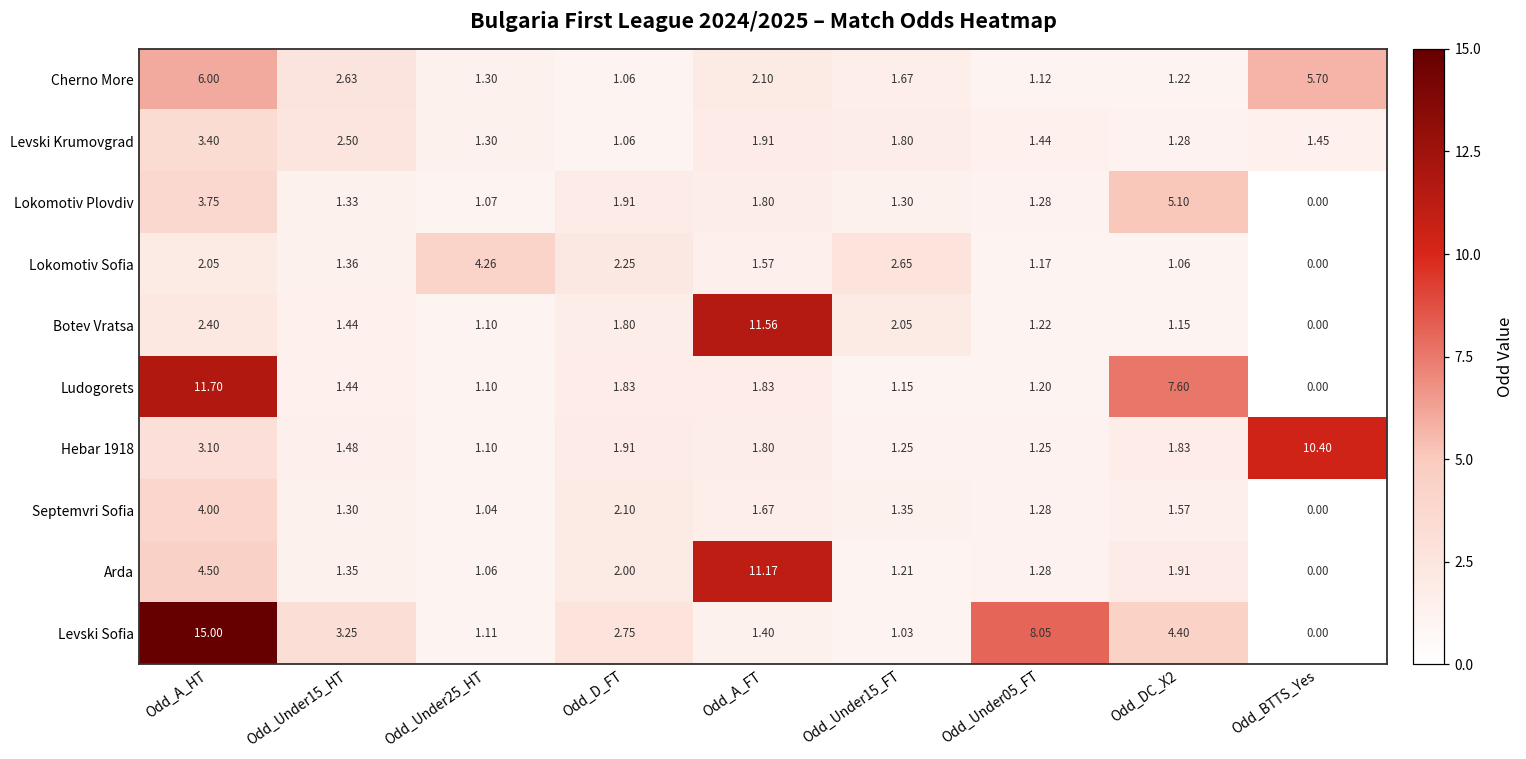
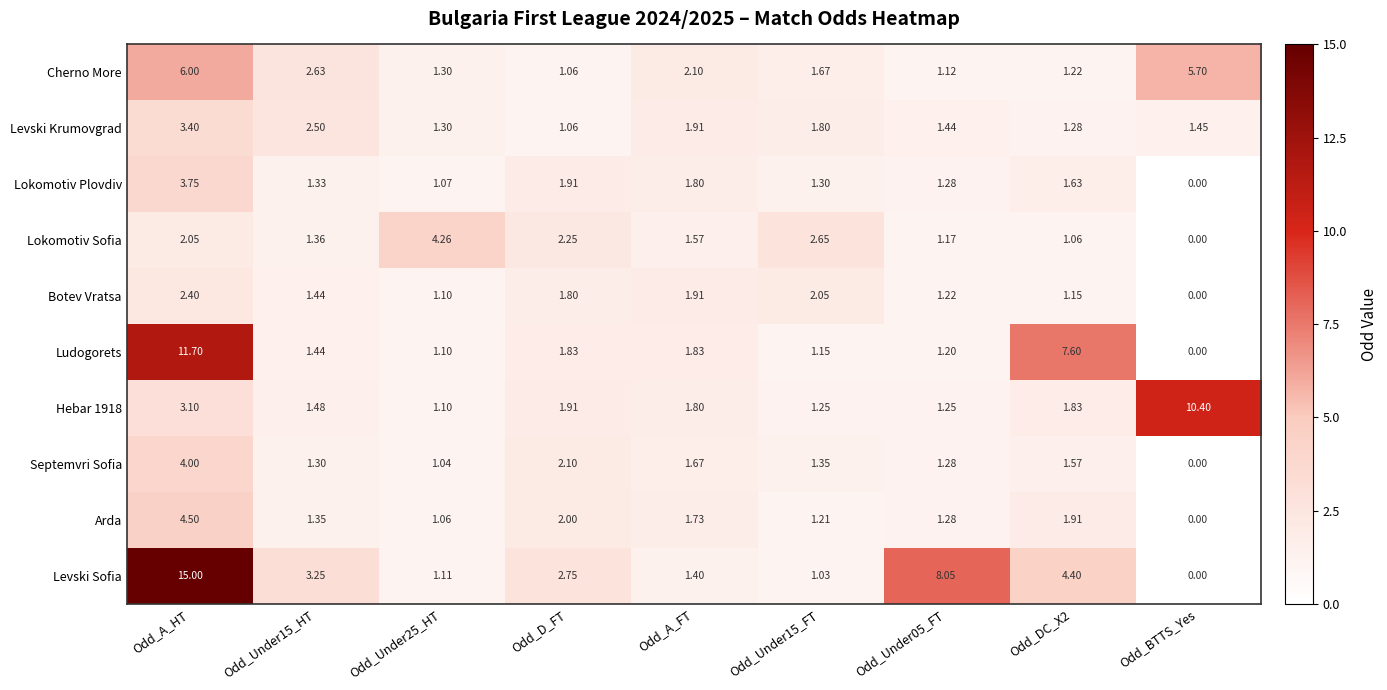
Lokomotiv Plovdiv, Odd_DC_X2: 5.10 -> 1.63
Botev Vratsa, Odd_A_FT: 11.56 -> 1.91
Arda, Odd_A_FT: 11.17 -> 1.73
